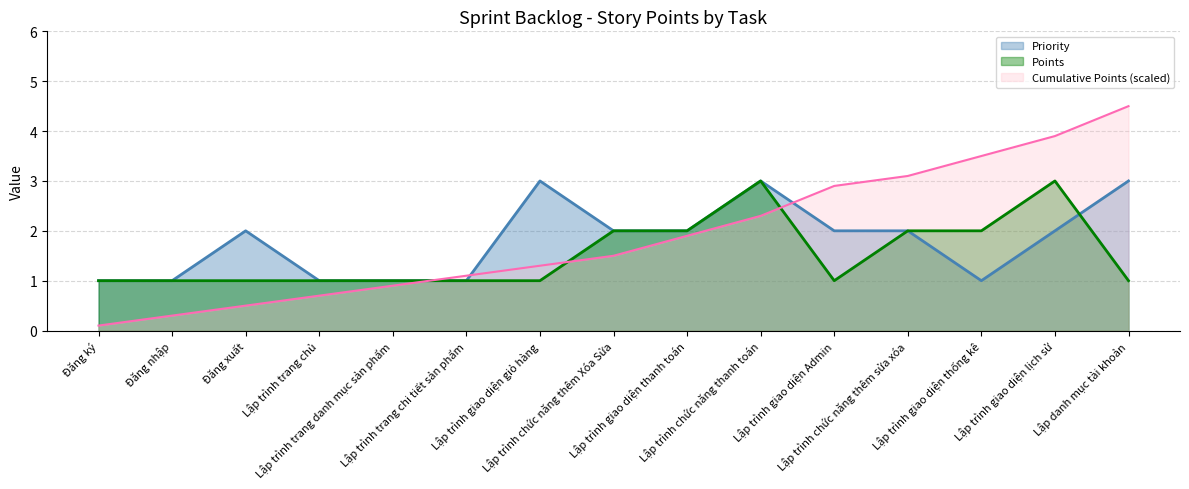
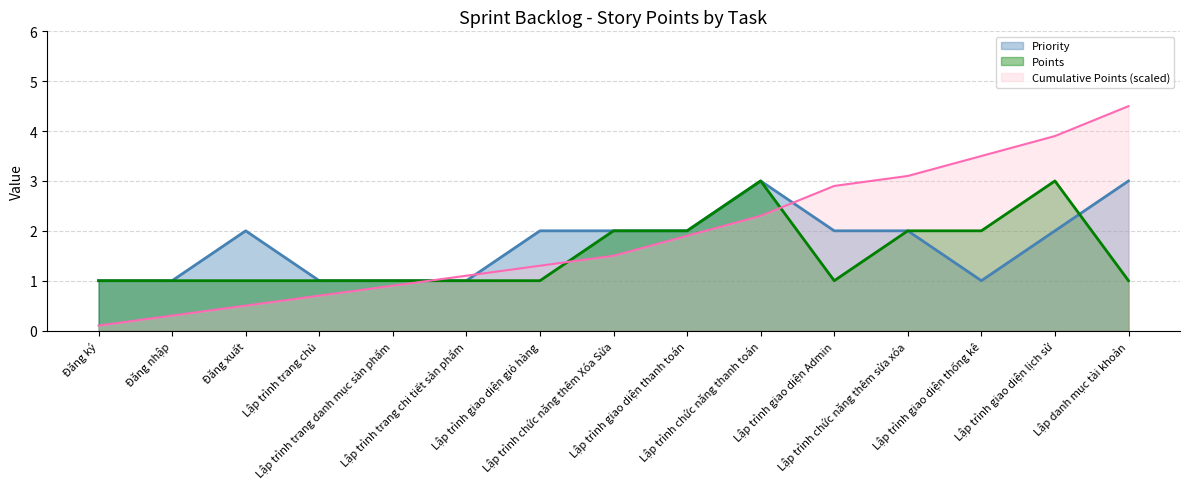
Priority, Lập trình giao diện giỏ hàng: 3 -> 2
